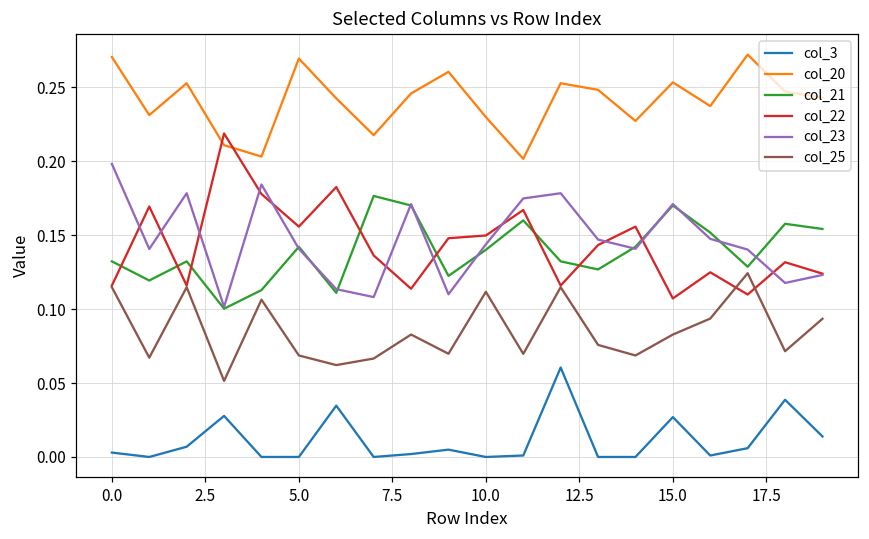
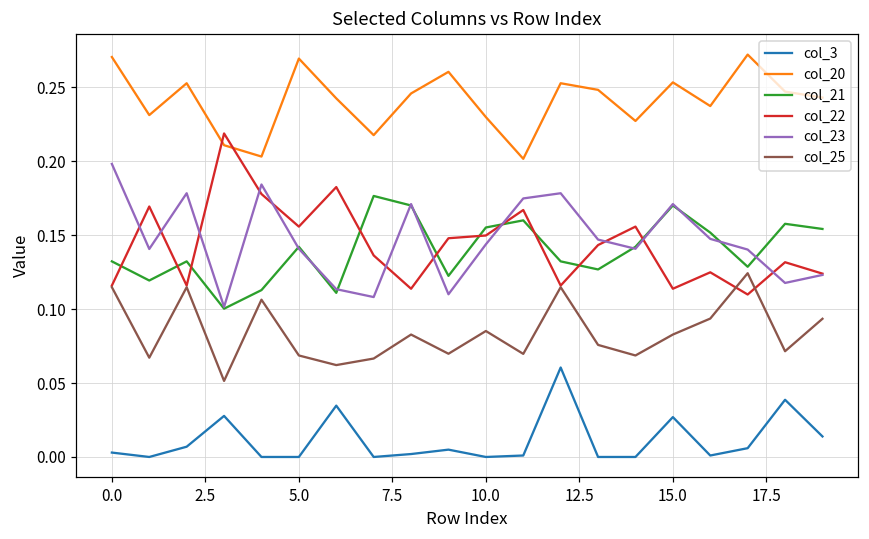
col_21, 10.0: 0.140 -> 0.155
col_25, 10.0: 0.112 -> 0.085
col_22, 15.0: 0.107 -> 0.114
